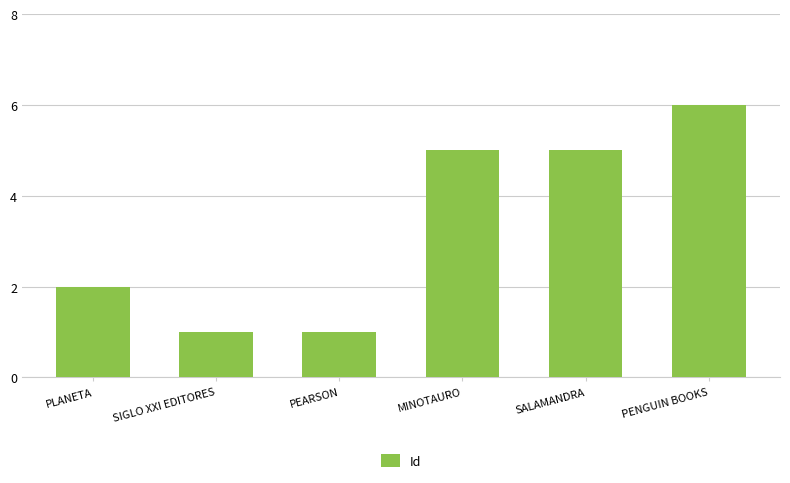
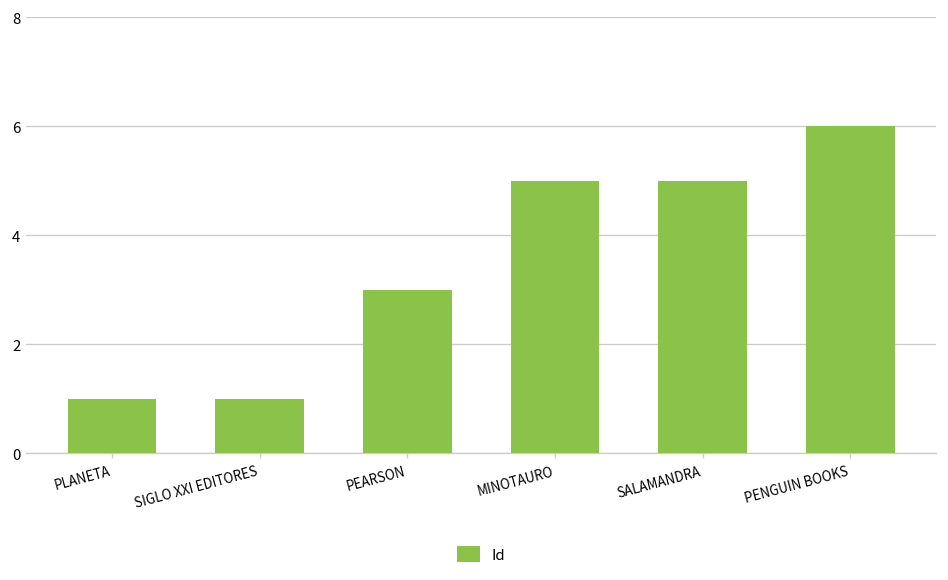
PLANETA: 2 -> 1
PEARSON: 1 -> 3
